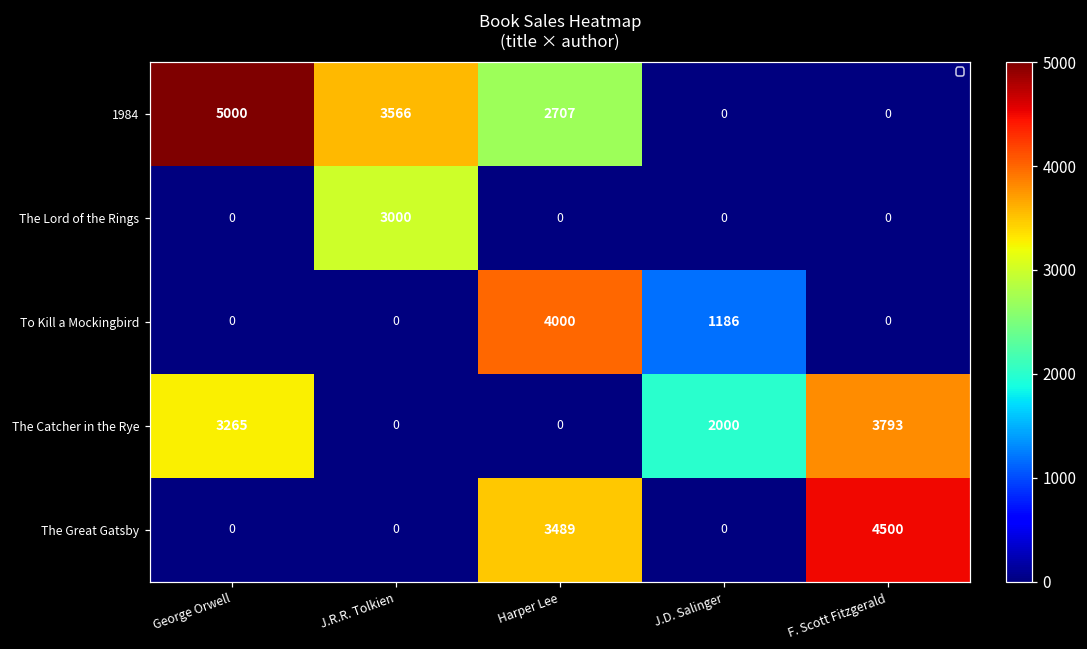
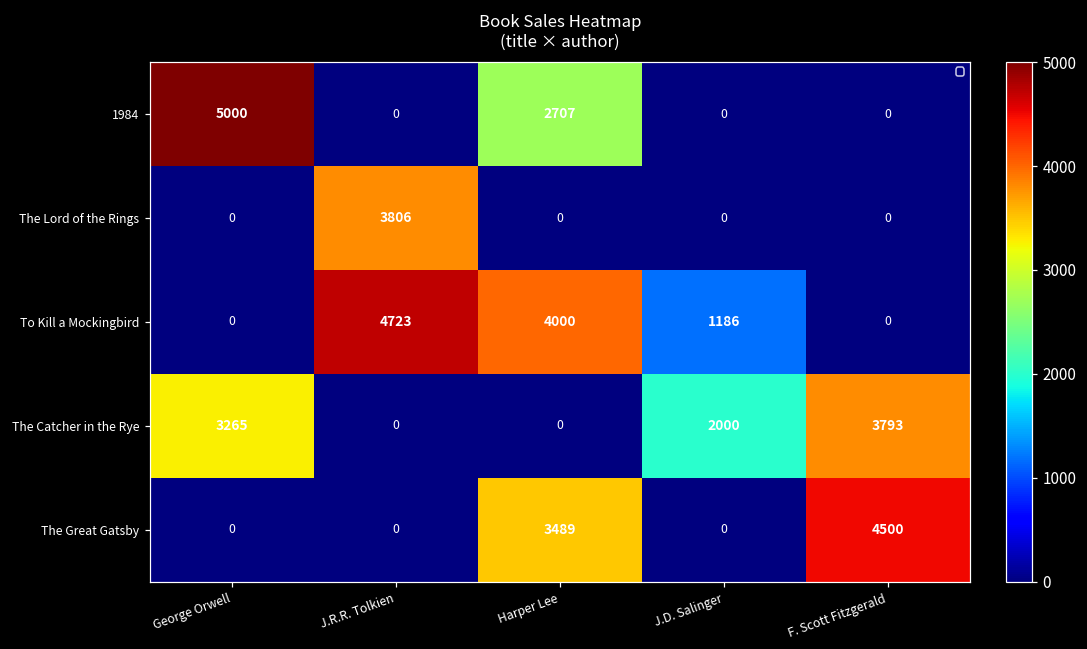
1984, J.R.R. Tolkien: 3566 -> 0
The Lord of the Rings, J.R.R. Tolkien: 3000 -> 3806
To Kill a Mockingbird, J.R.R. Tolkien: 0 -> 4723
